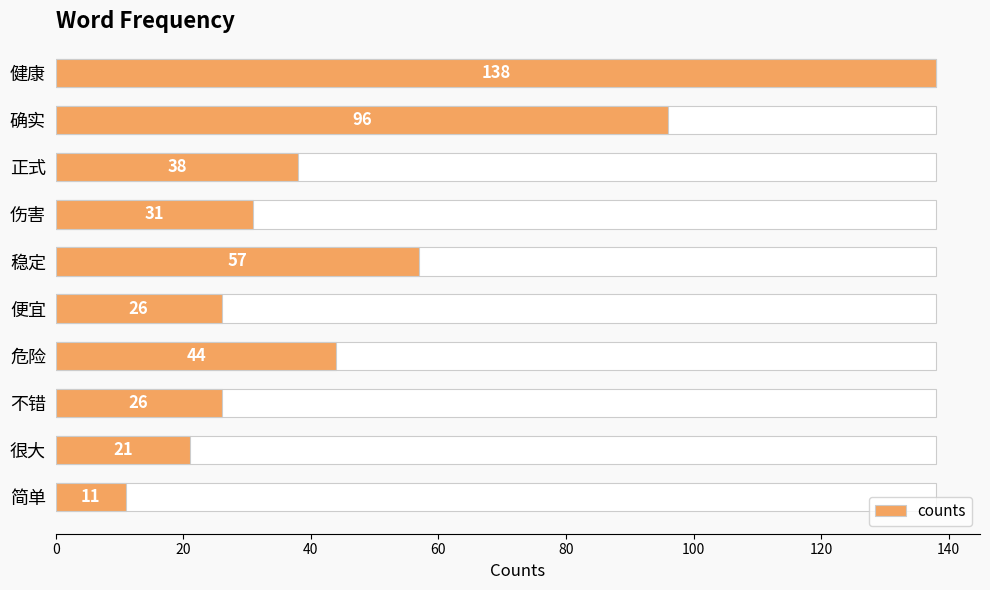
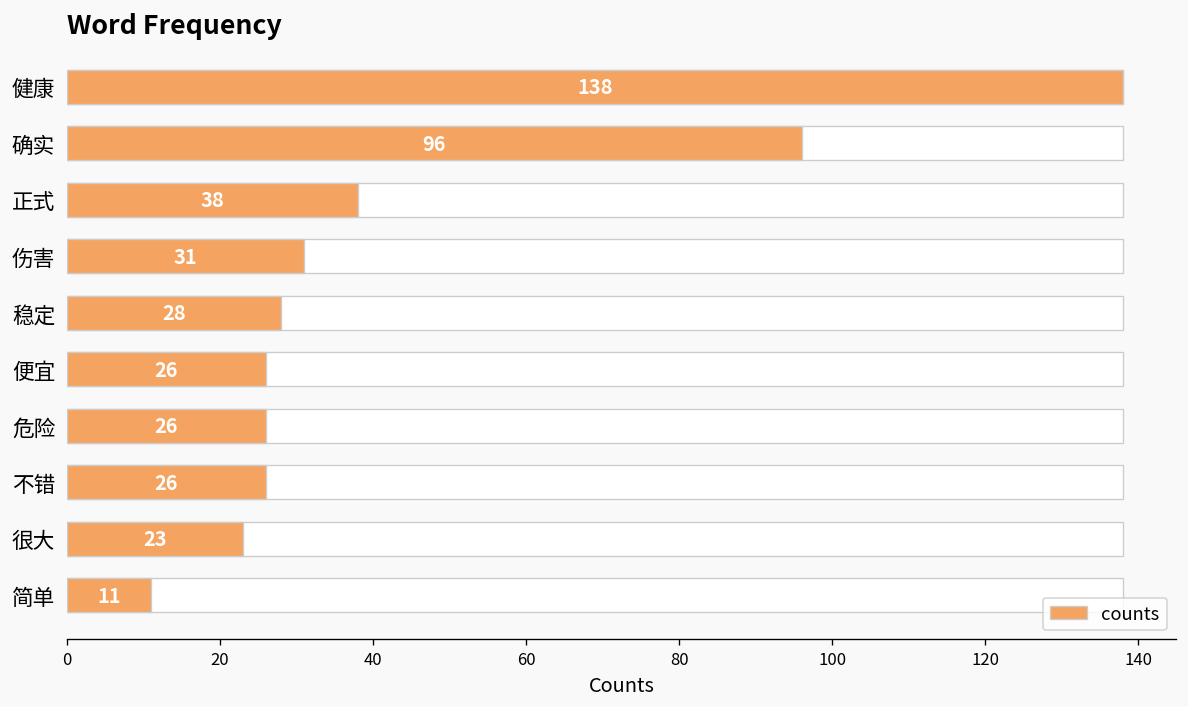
counts, 稳定: 57 -> 28
counts, 危险: 44 -> 26
counts, 很大: 21 -> 23
